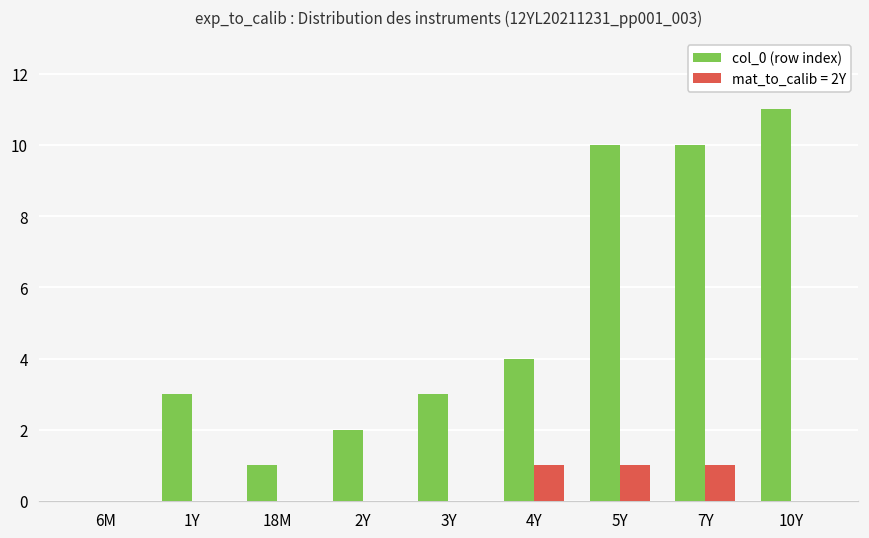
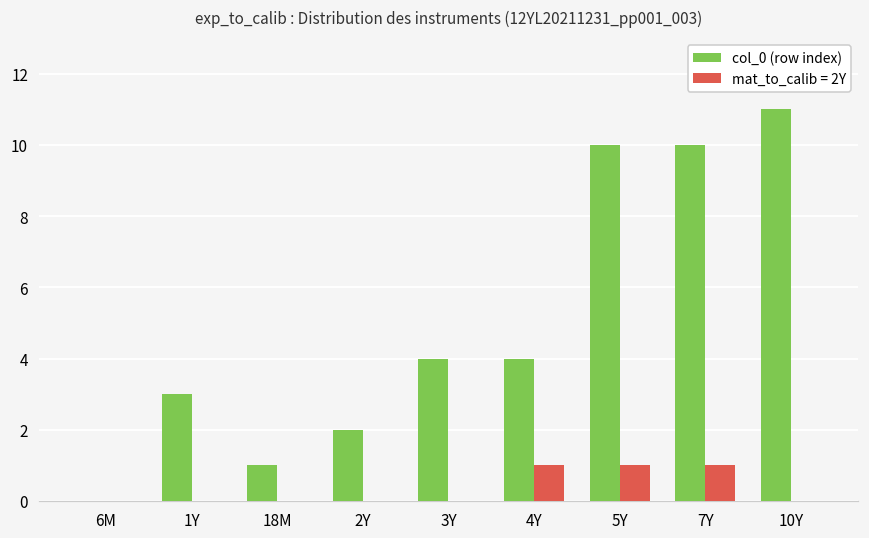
col_0 (row index), 3Y: 3 -> 4
